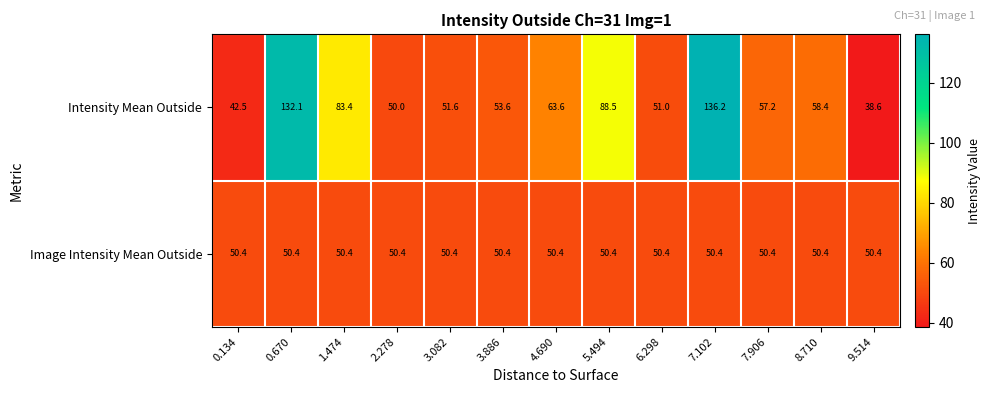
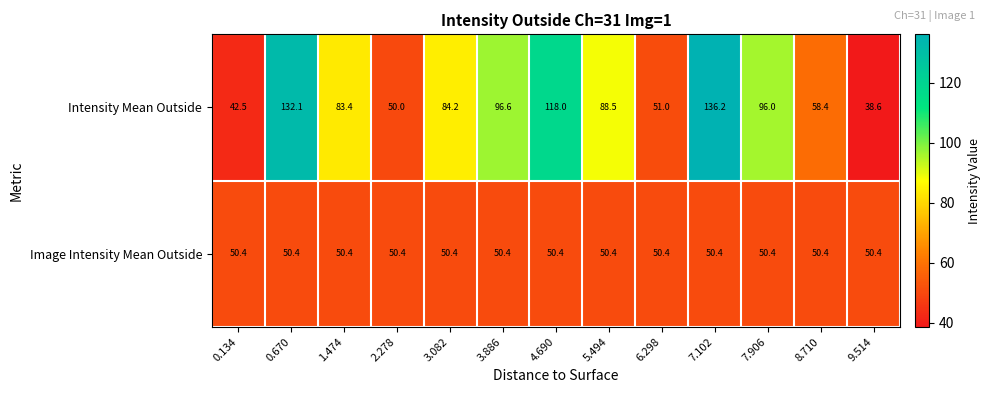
Intensity Mean Outside, 3.082: 51.6 -> 84.2
Intensity Mean Outside, 3.886: 53.6 -> 96.6
Intensity Mean Outside, 4.690: 63.6 -> 118.0
Intensity Mean Outside, 7.906: 57.2 -> 96.0
